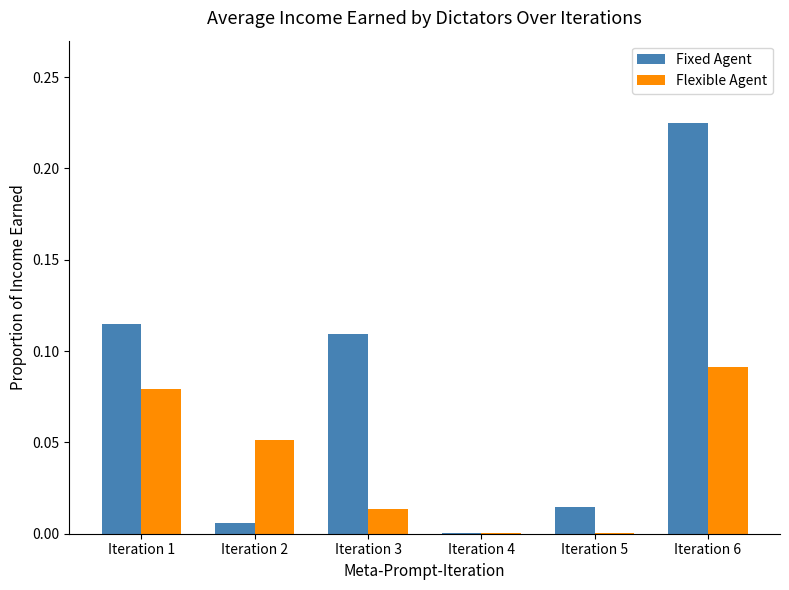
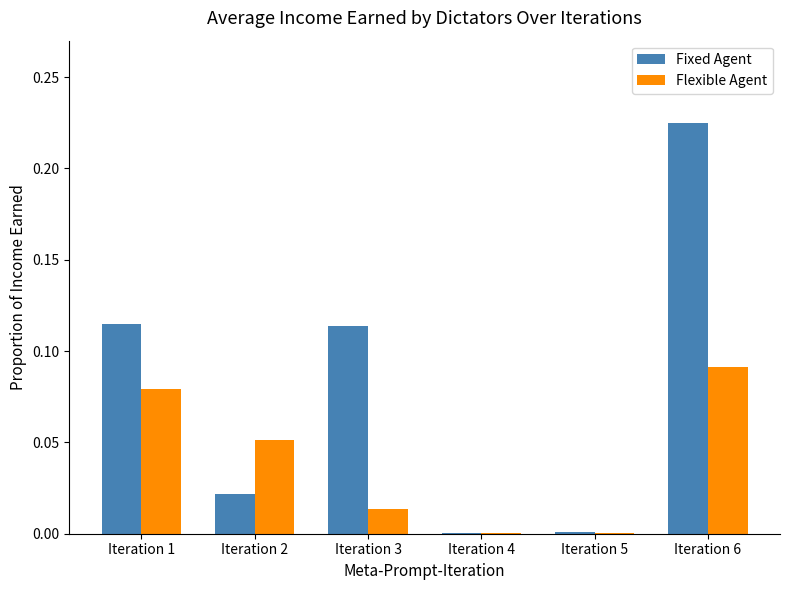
Fixed Agent, Iteration 2: 0.006 -> 0.022
Fixed Agent, Iteration 3: 0.109 -> 0.114
Fixed Agent, Iteration 5: 0.015 -> 0.001
